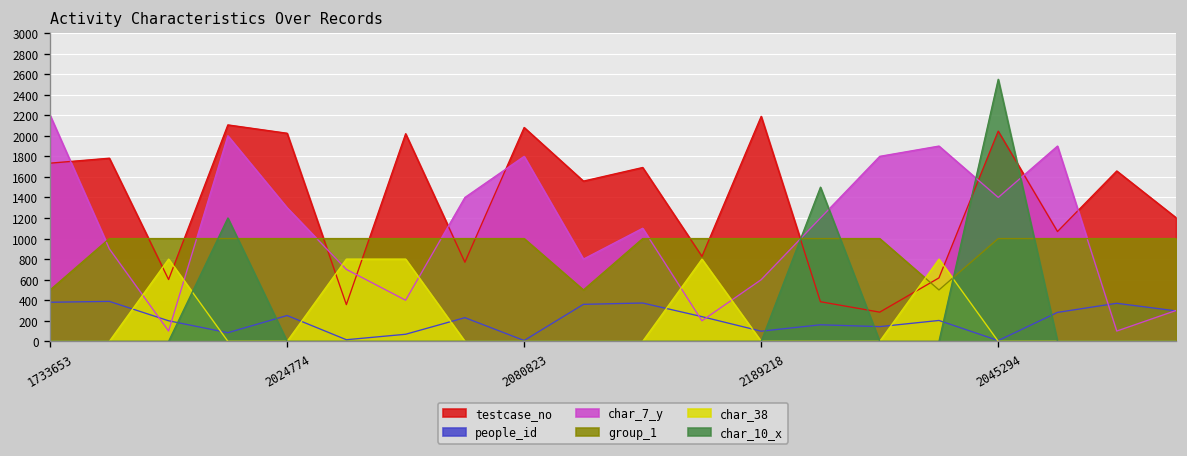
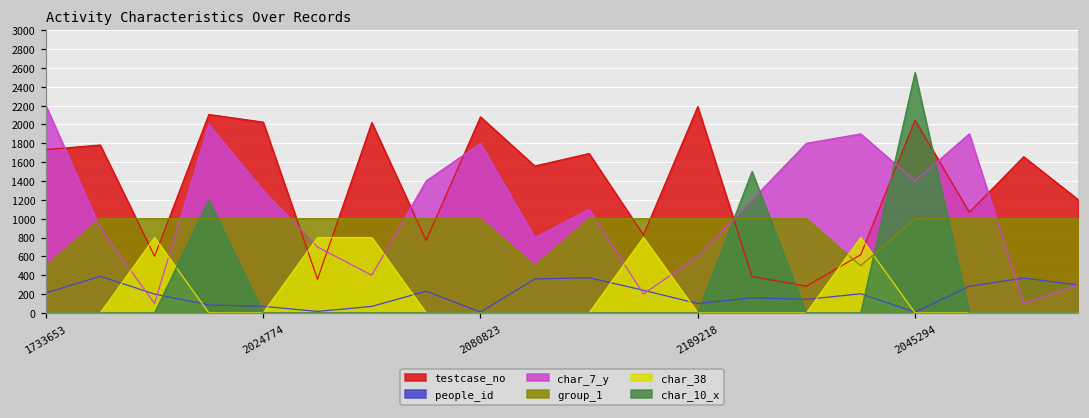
people_id, 1733653: 400 -> 200
people_id, 2024774: 300 -> 100
